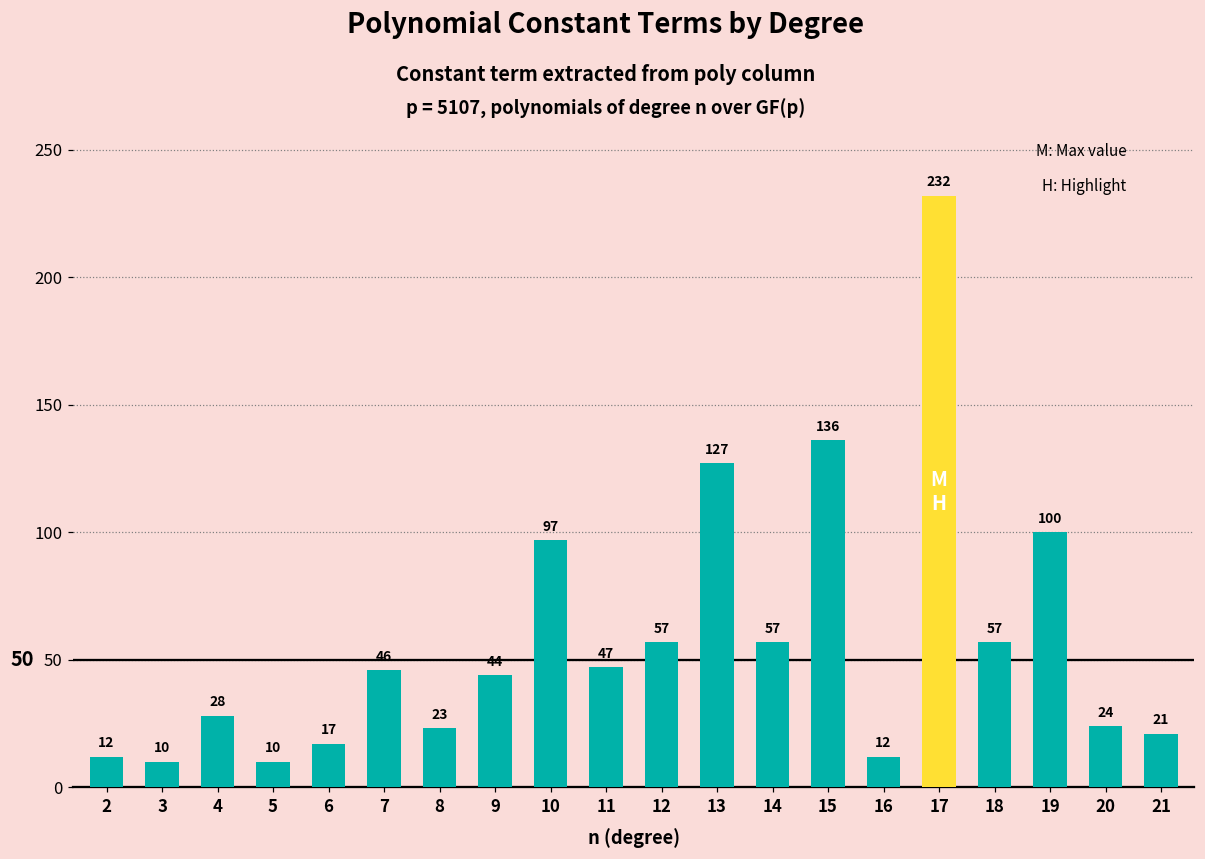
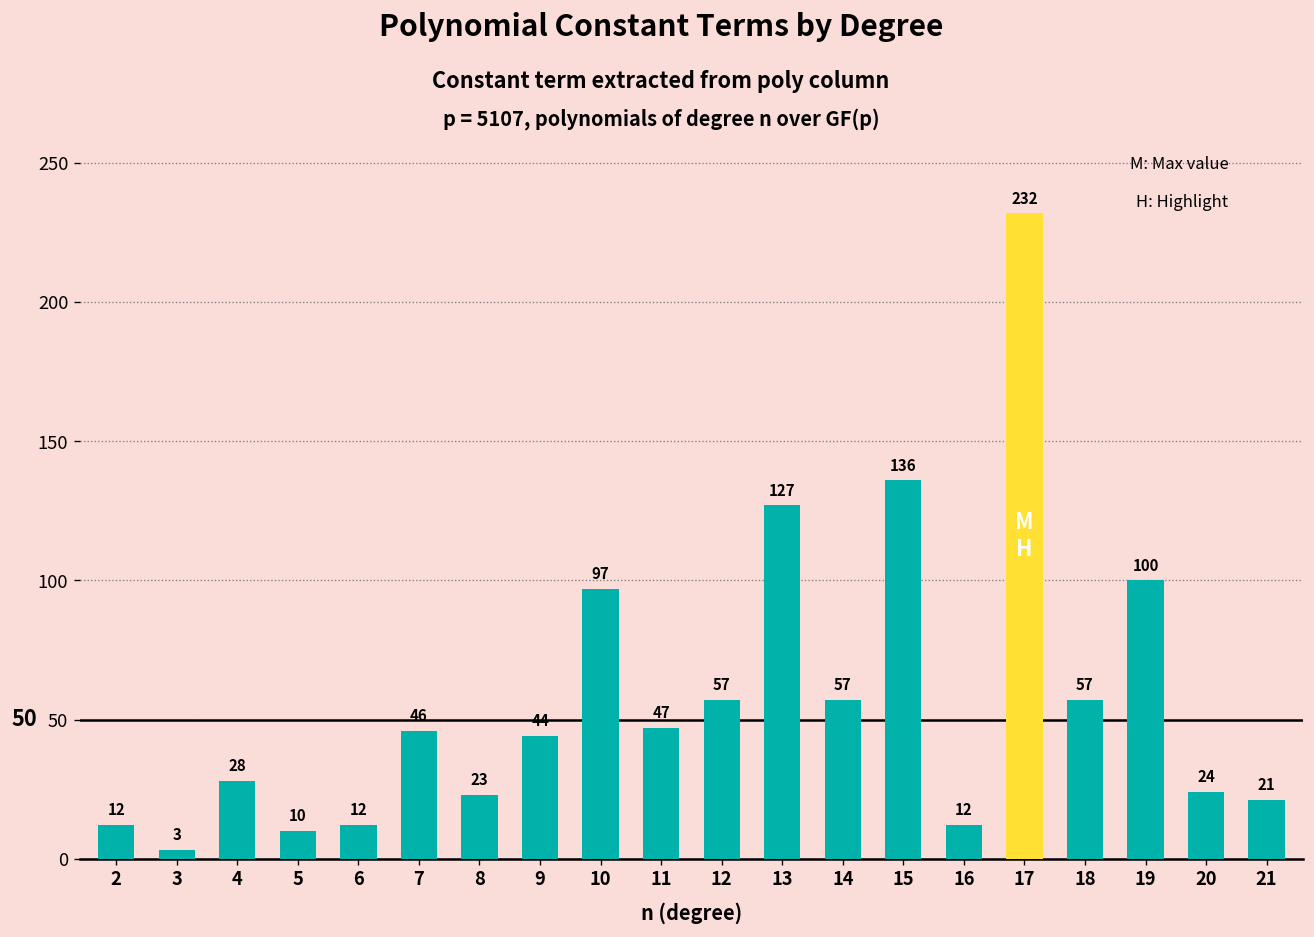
3: 10 -> 3
6: 17 -> 12
